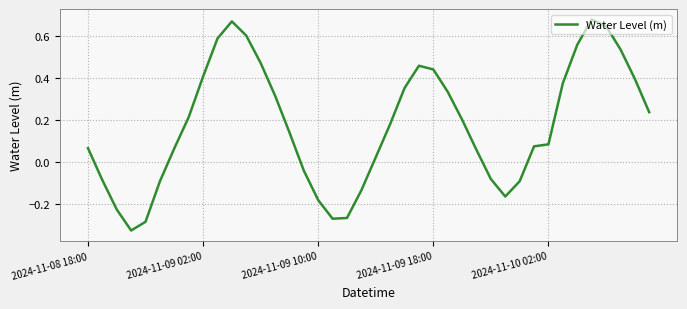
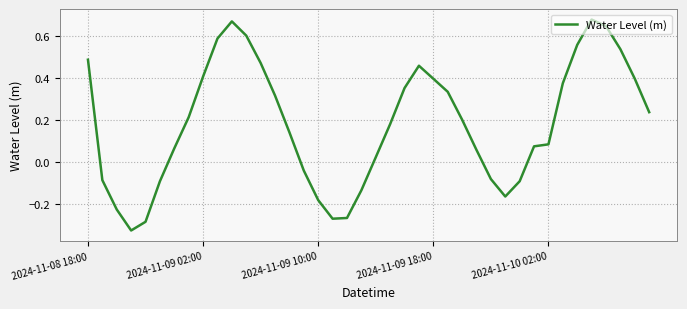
2024-11-08 18:00: 0.07 -> 0.49
2024-11-09 18:00: 0.44 -> 0.40
